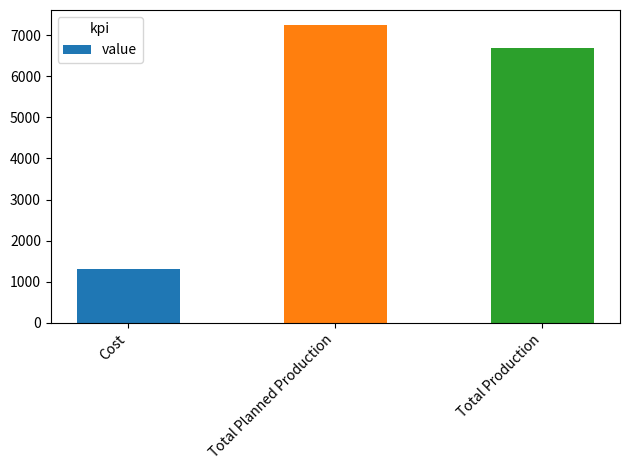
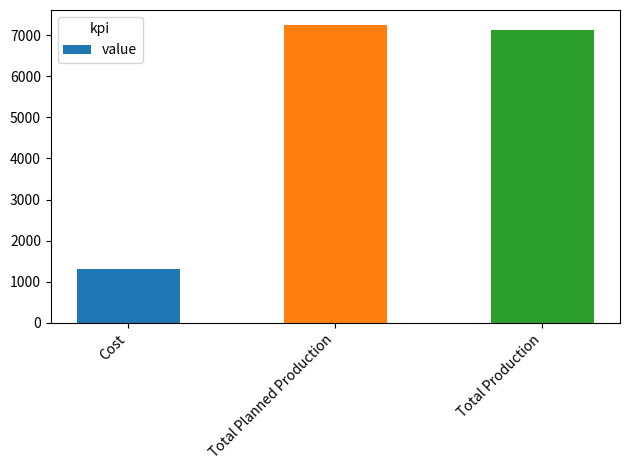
Total Production: 6700 -> 7100
